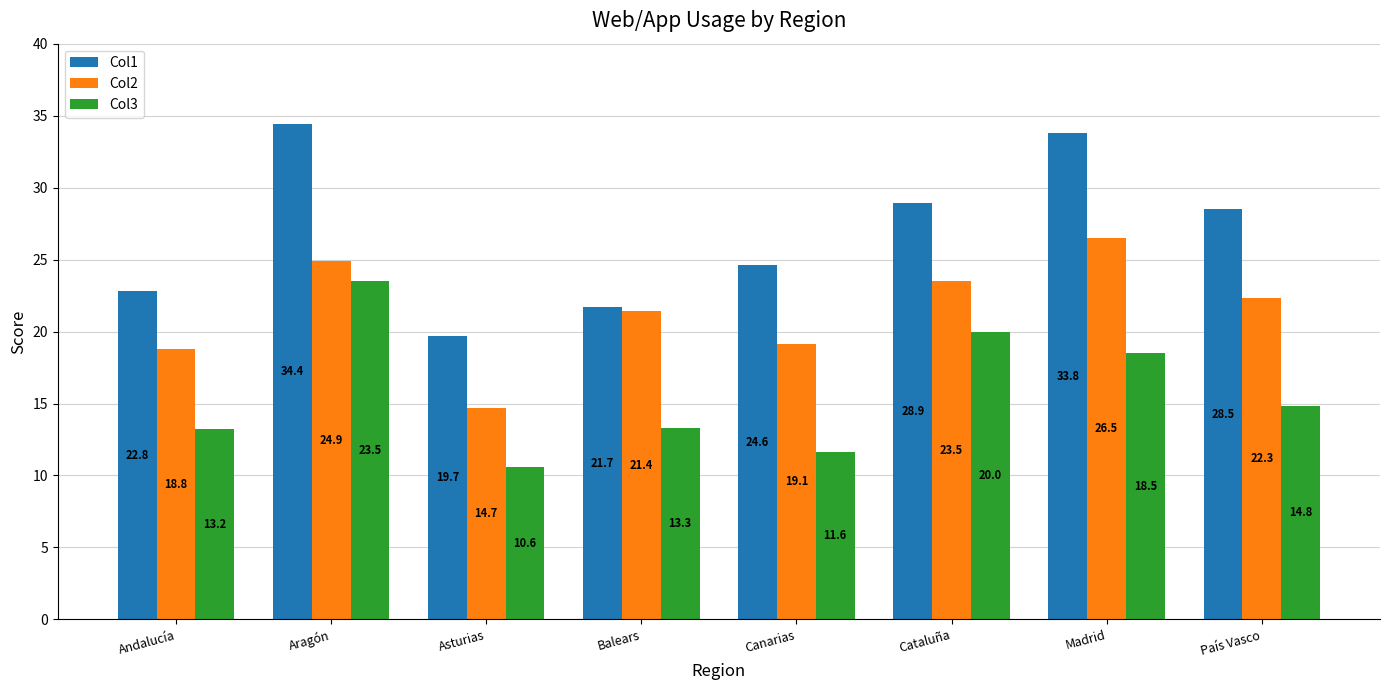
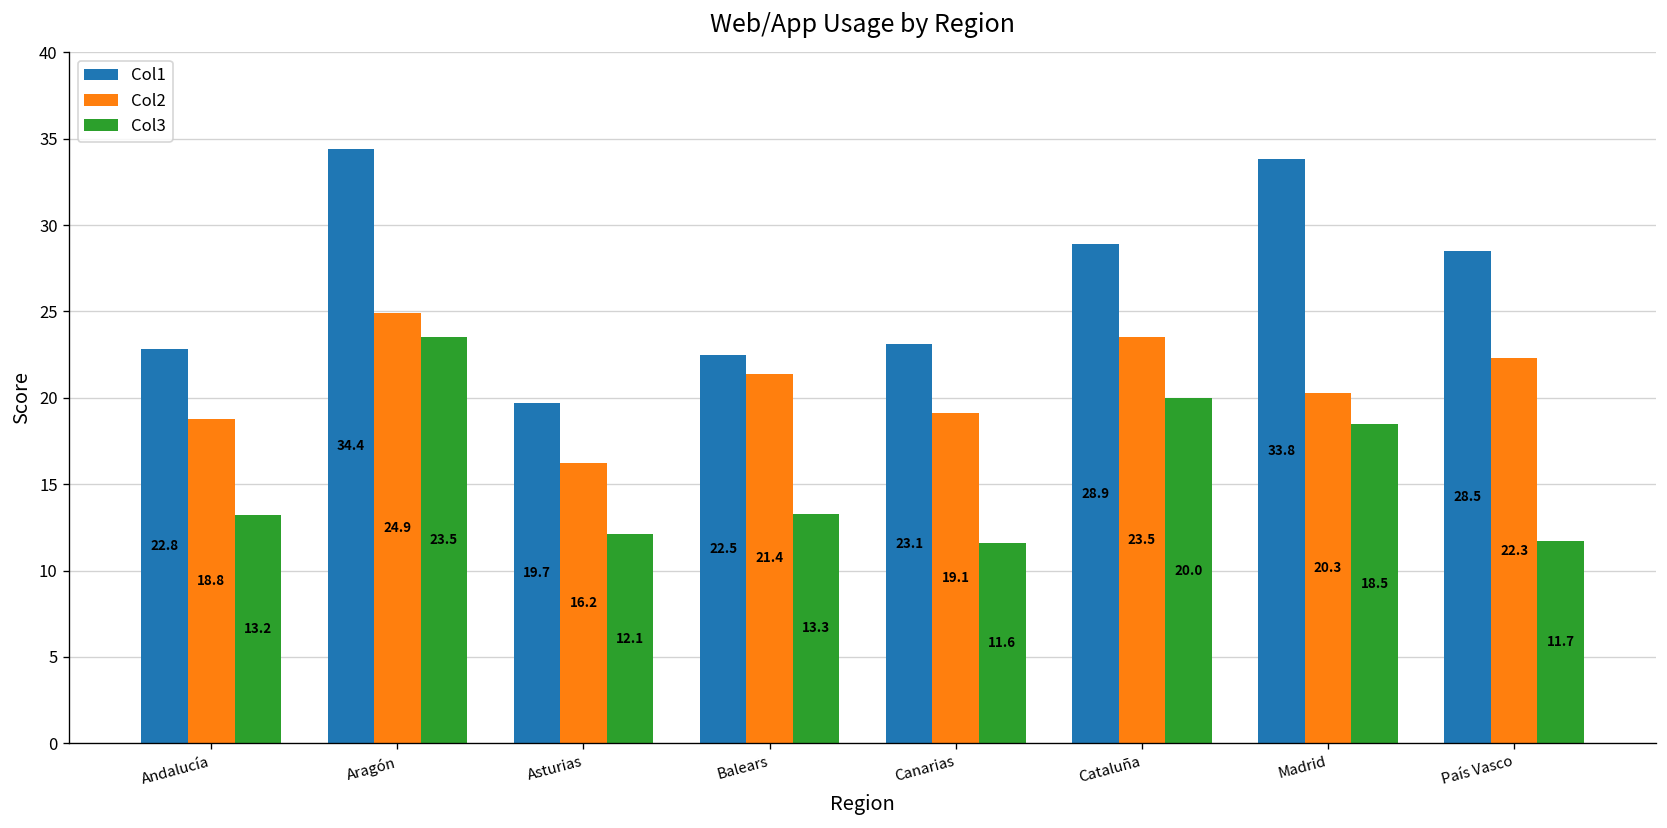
Col2, Asturias: 14.7 -> 16.2
Col3, Asturias: 10.6 -> 12.1
Col1, Balears: 21.7 -> 22.5
Col1, Canarias: 24.6 -> 23.1
Col2, Madrid: 26.5 -> 20.3
Col3, País Vasco: 14.8 -> 11.7
